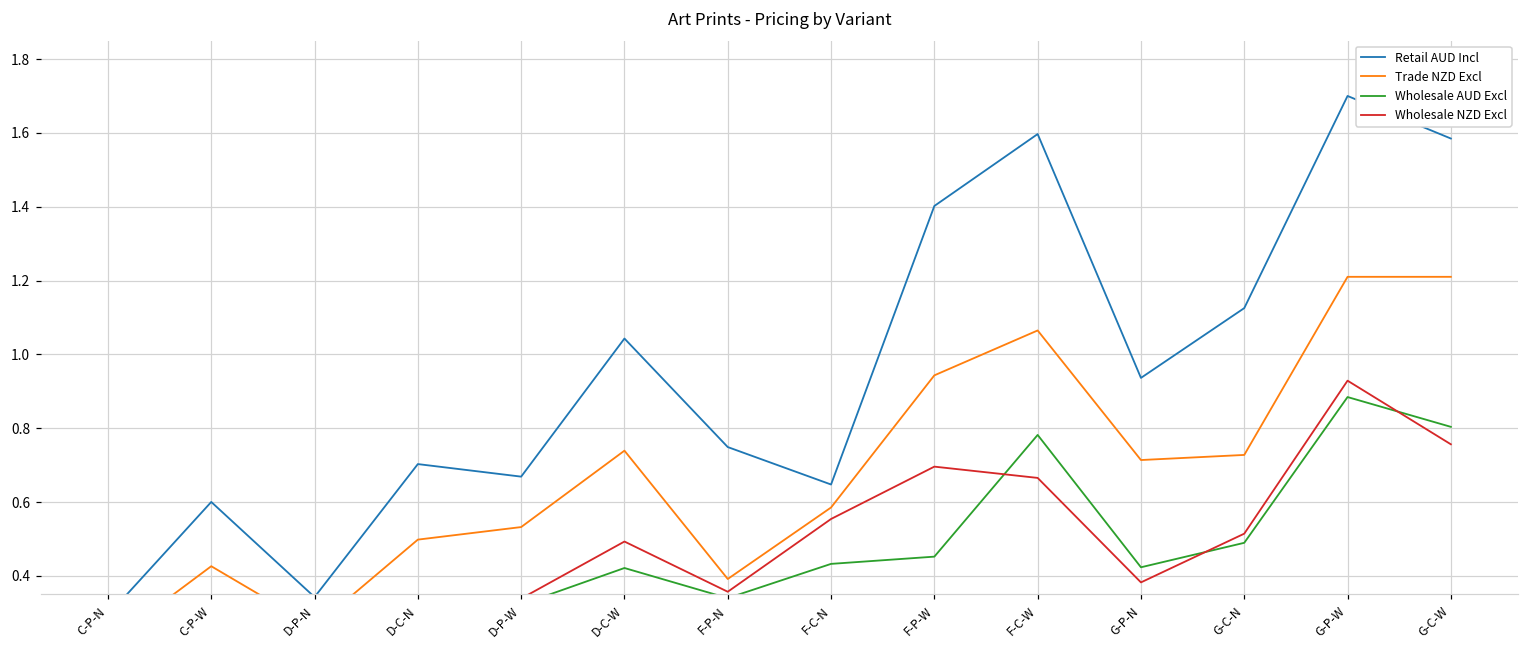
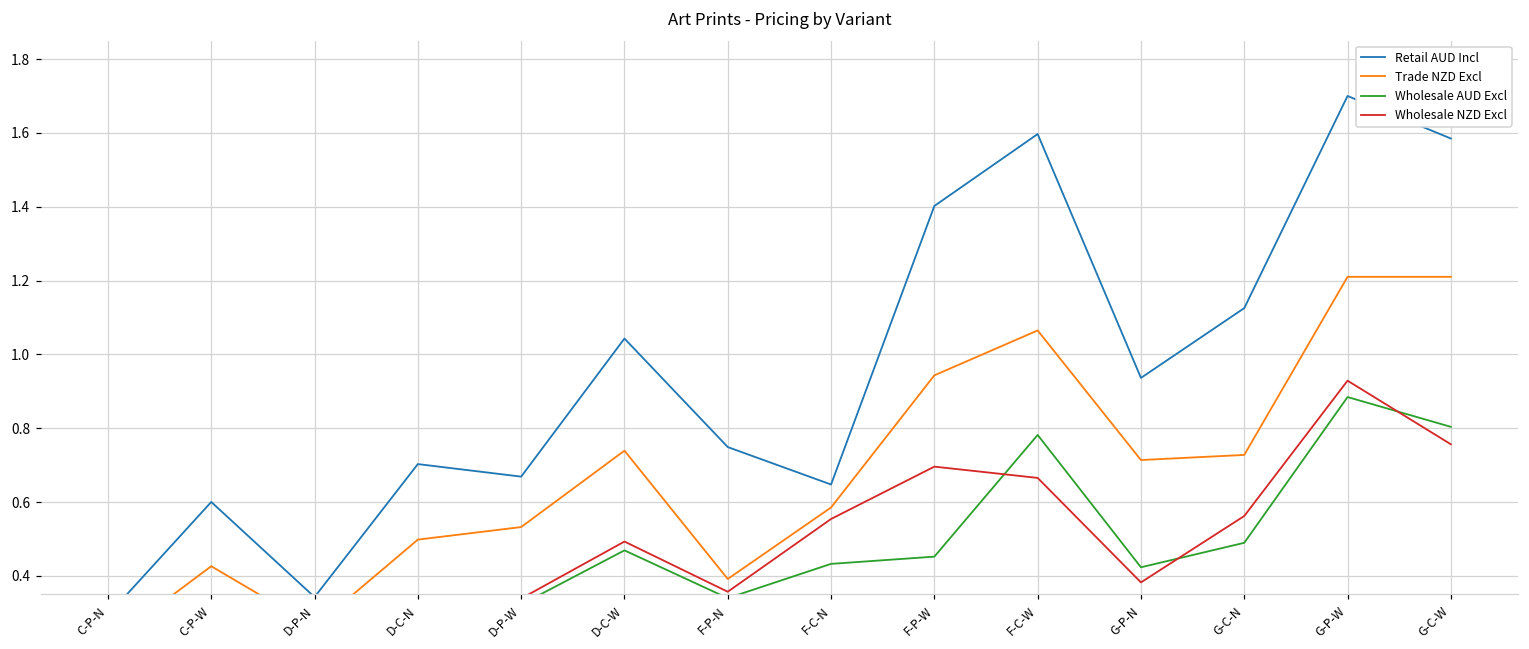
Wholesale AUD Excl, D-C-W: 0.42 -> 0.47
Wholesale NZD Excl, G-C-N: 0.51 -> 0.56
